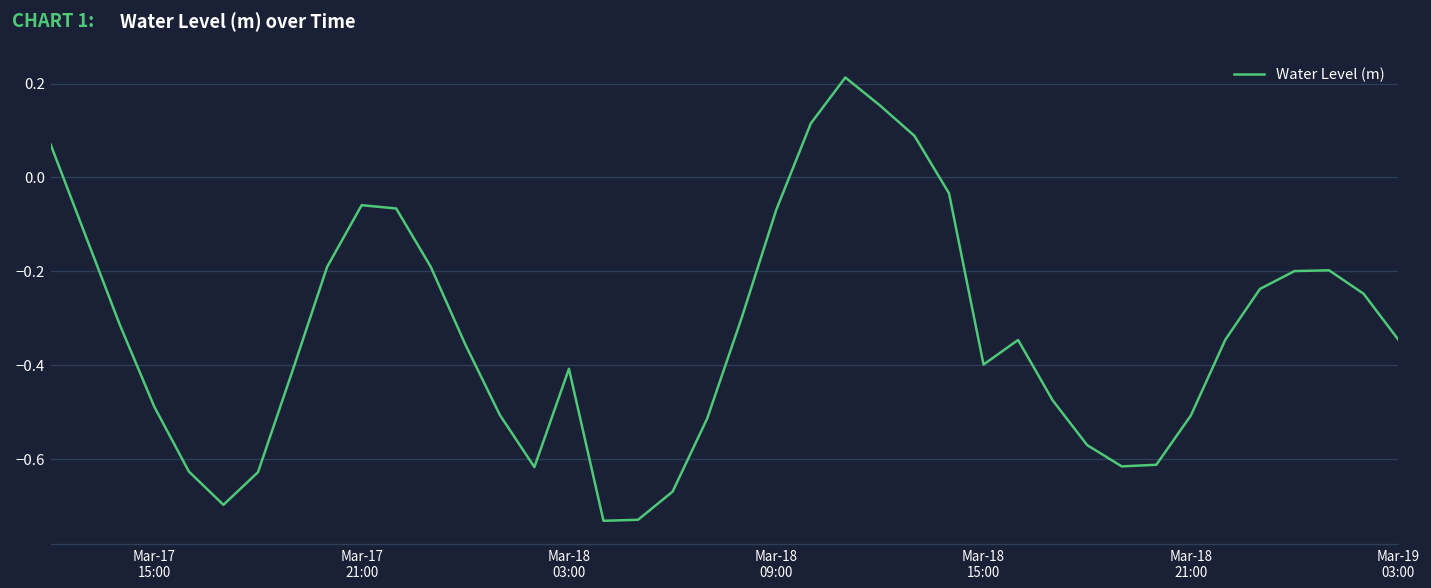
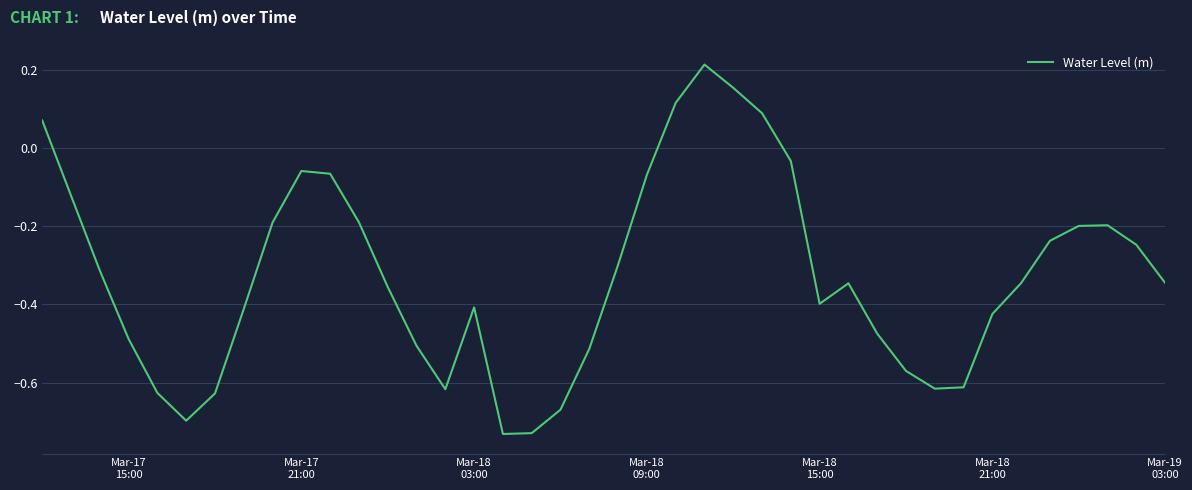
Mar-18 21:00: -0.51 -> -0.42
